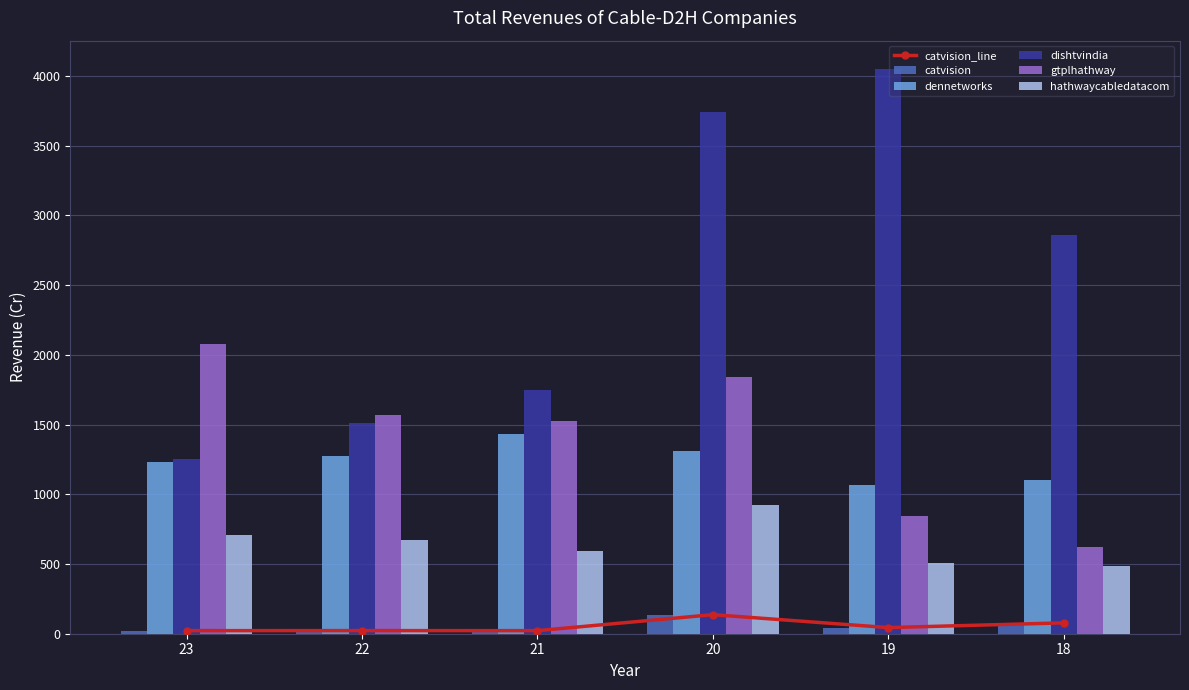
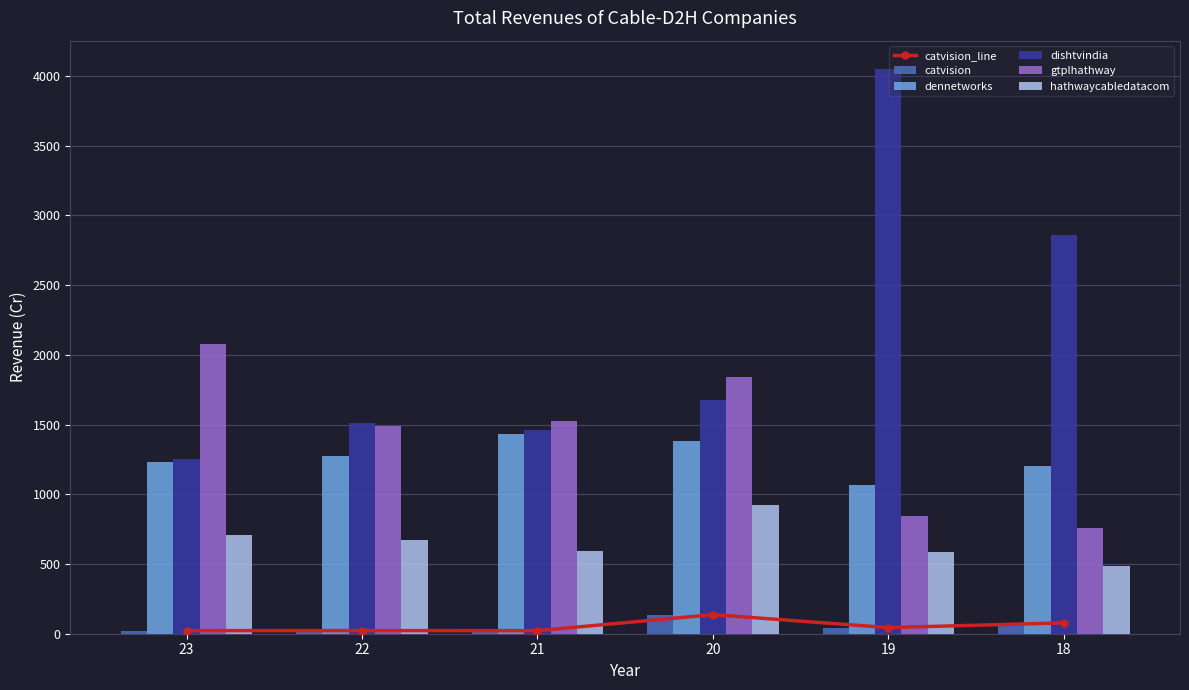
gtplhathway, 22: 1570 -> 1490
dishtvindia, 21: 1740 -> 1460
dennetworks, 20: 1310 -> 1380
dishtvindia, 20: 3740 -> 1680
hathwaycabledatacom, 19: 510 -> 580
dennetworks, 18: 1100 -> 1200
gtplhathway, 18: 620 -> 760
